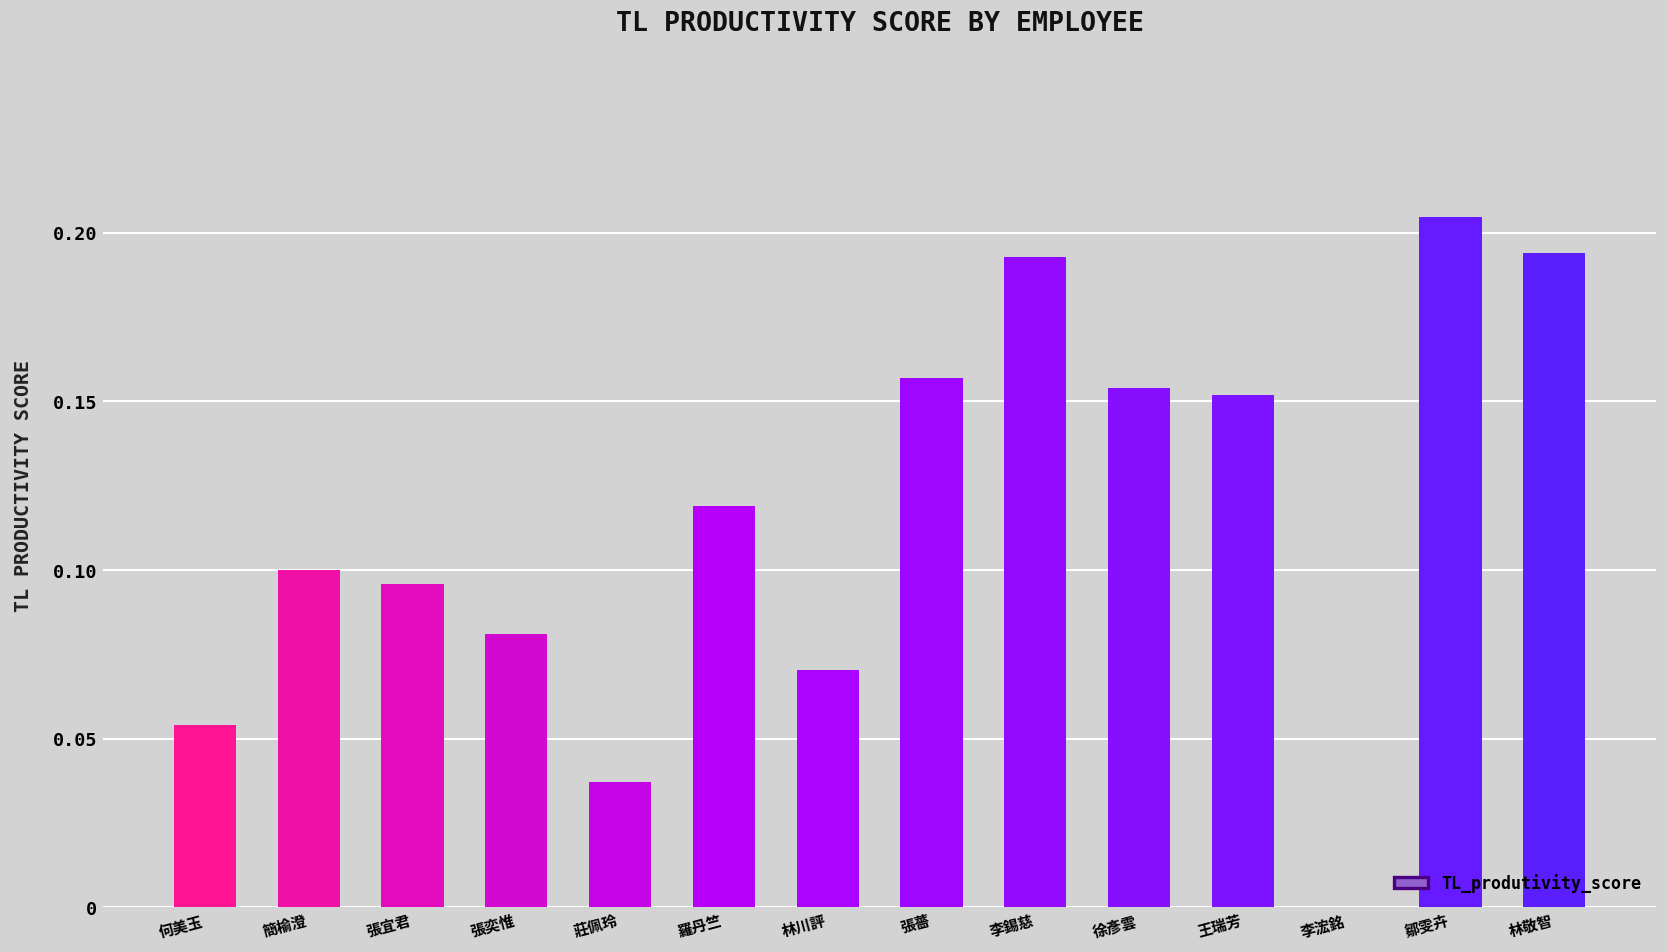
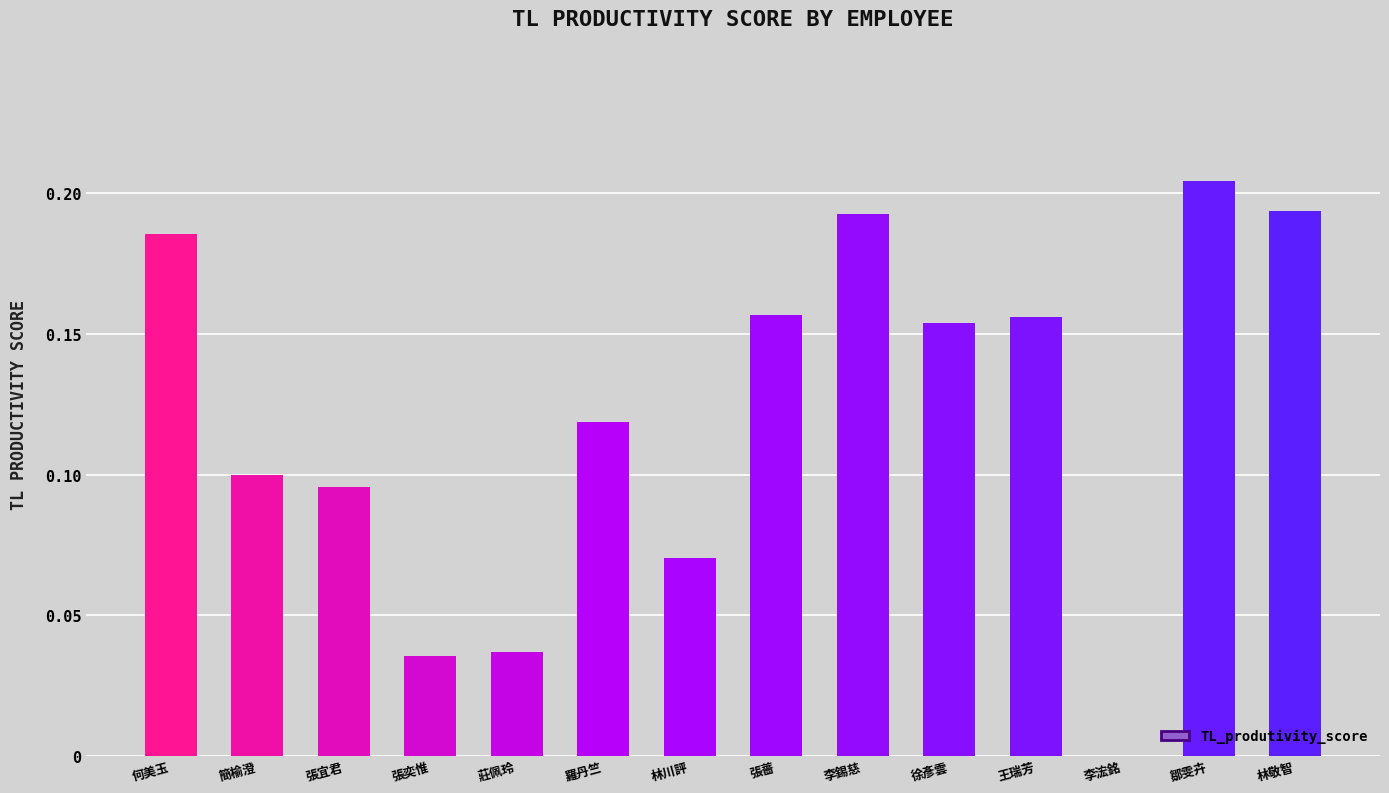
何美玉: 0.054 -> 0.185
張奕惟: 0.081 -> 0.036
王瑞芳: 0.152 -> 0.156
